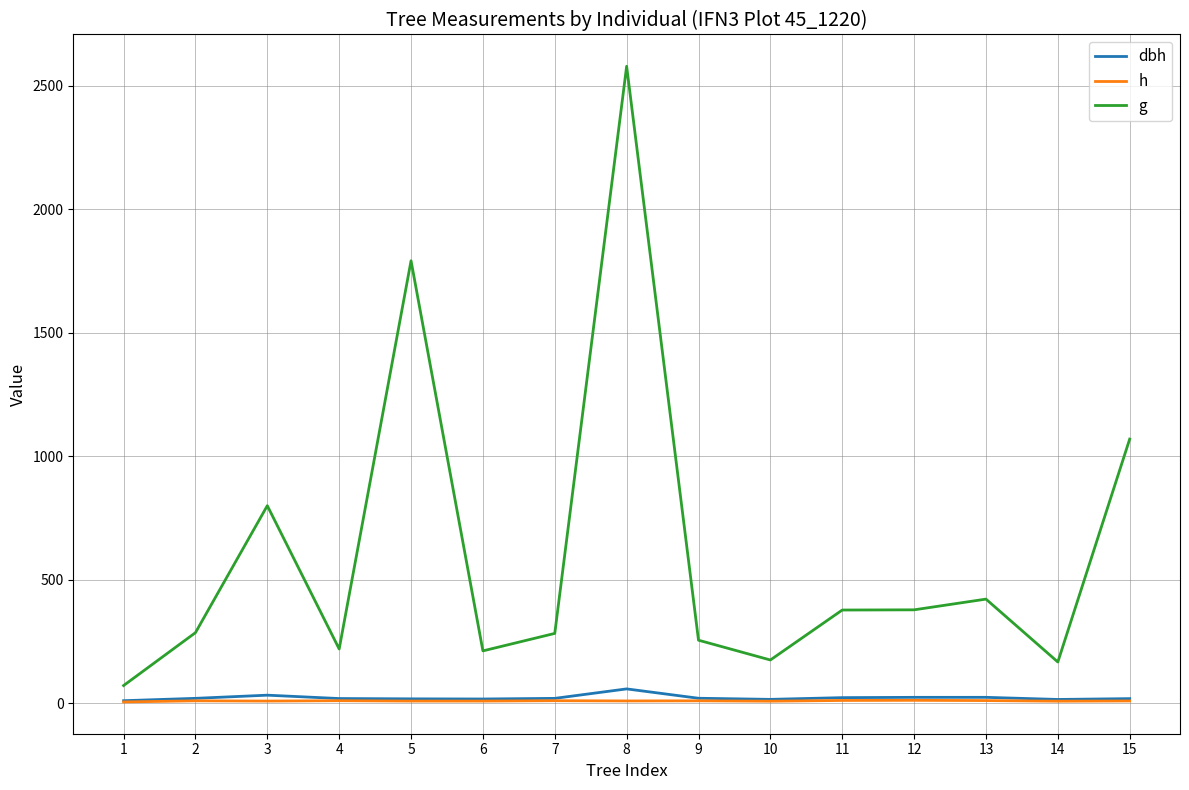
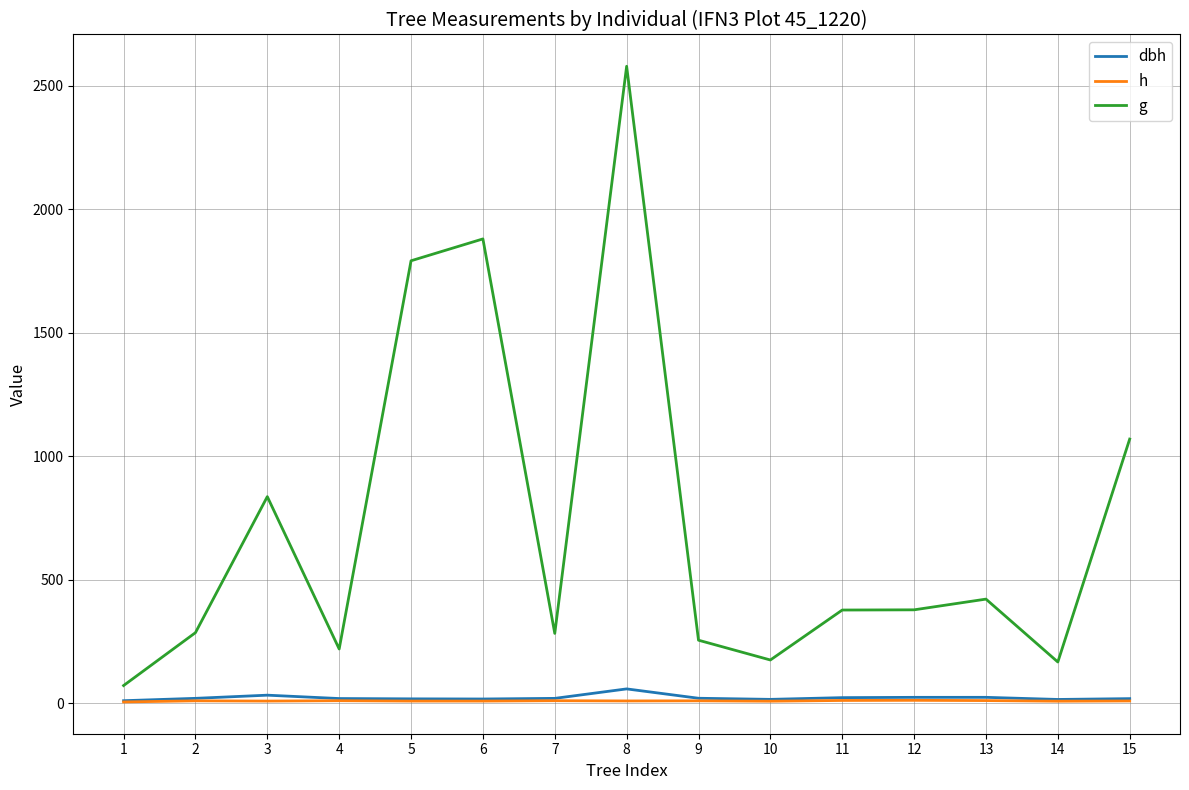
g, 3: 800 -> 840
g, 6: 210 -> 1880
